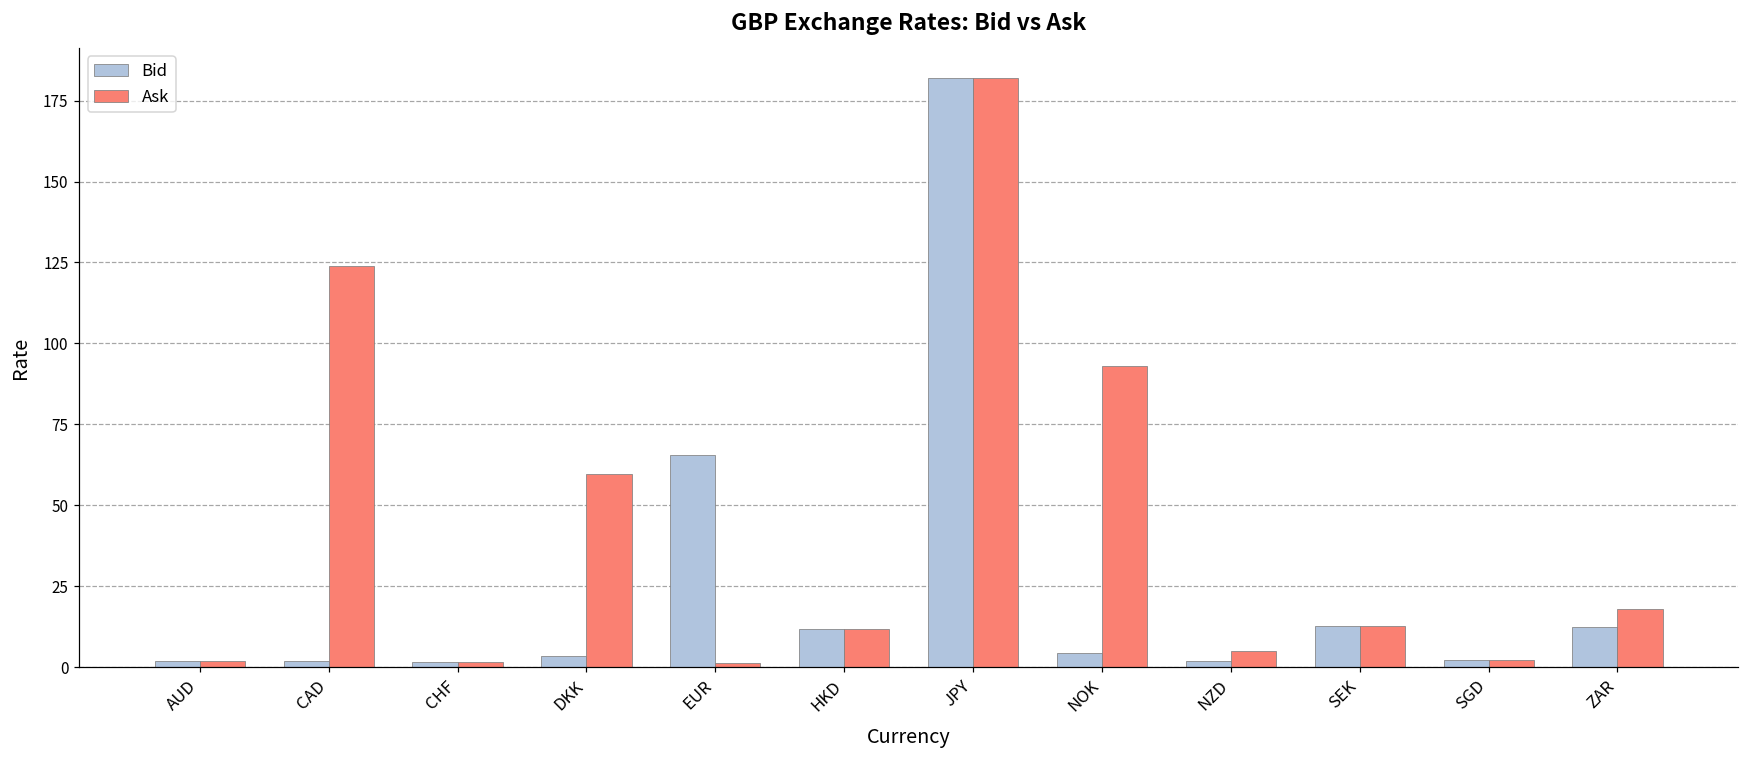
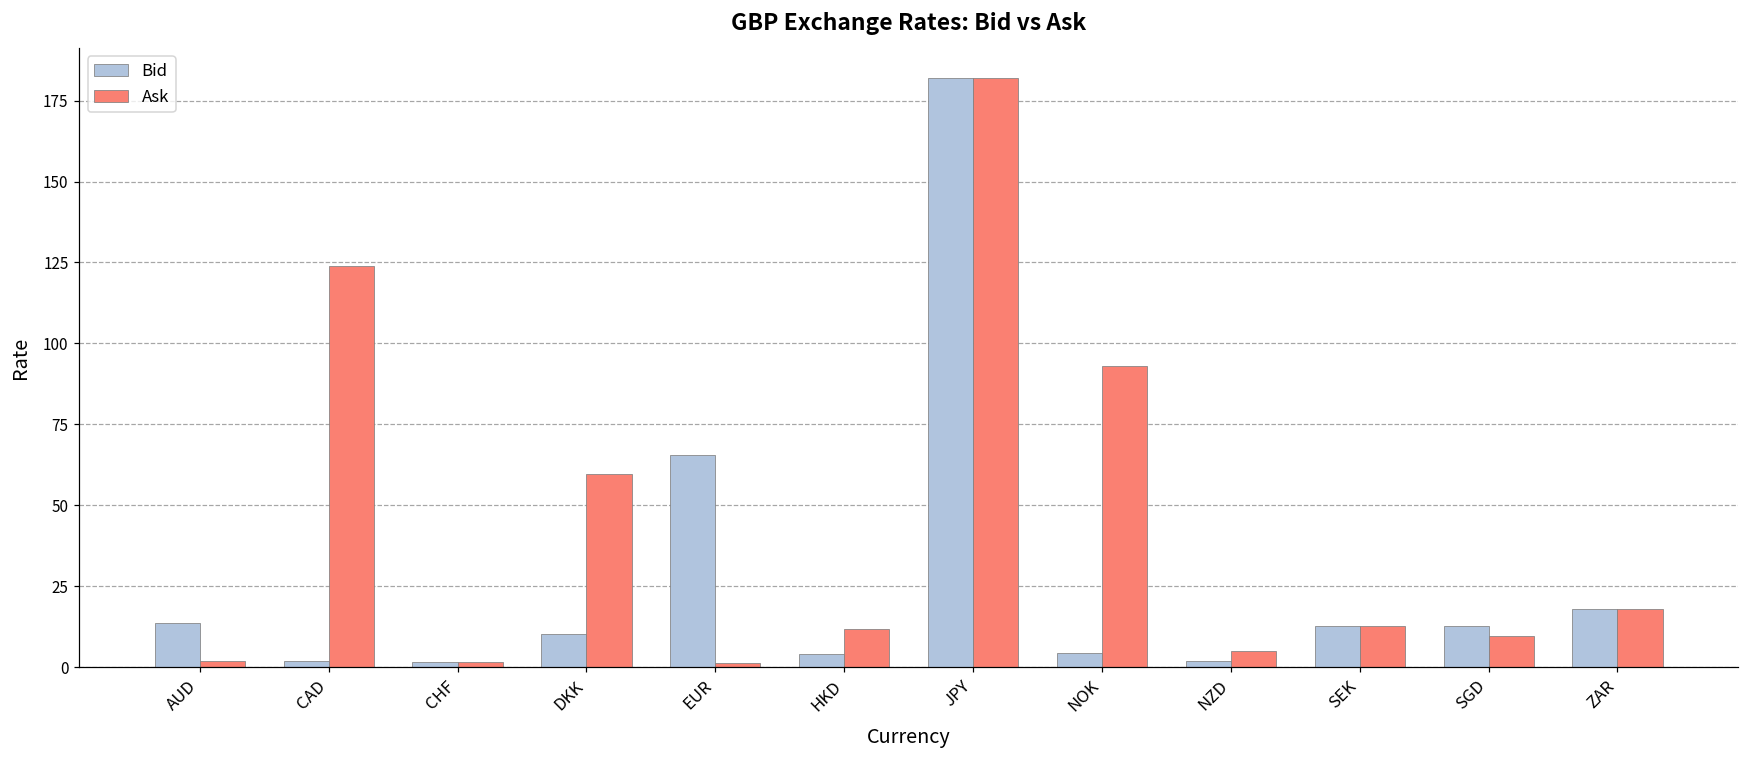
Bid, AUD: 2 -> 13
Bid, DKK: 4 -> 10
Bid, HKD: 12 -> 4
Bid, SGD: 2 -> 13
Ask, SGD: 2 -> 10
Bid, ZAR: 12 -> 18
